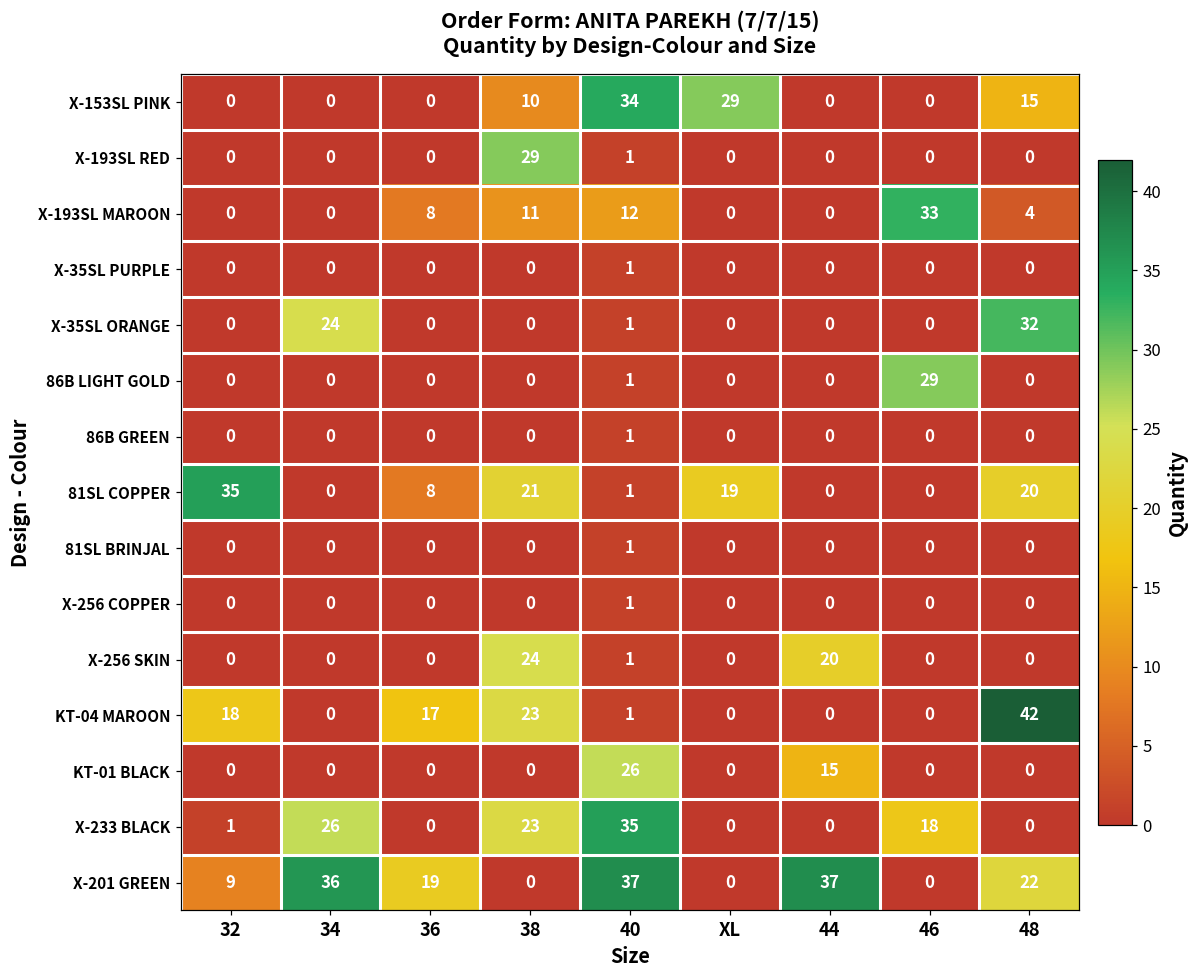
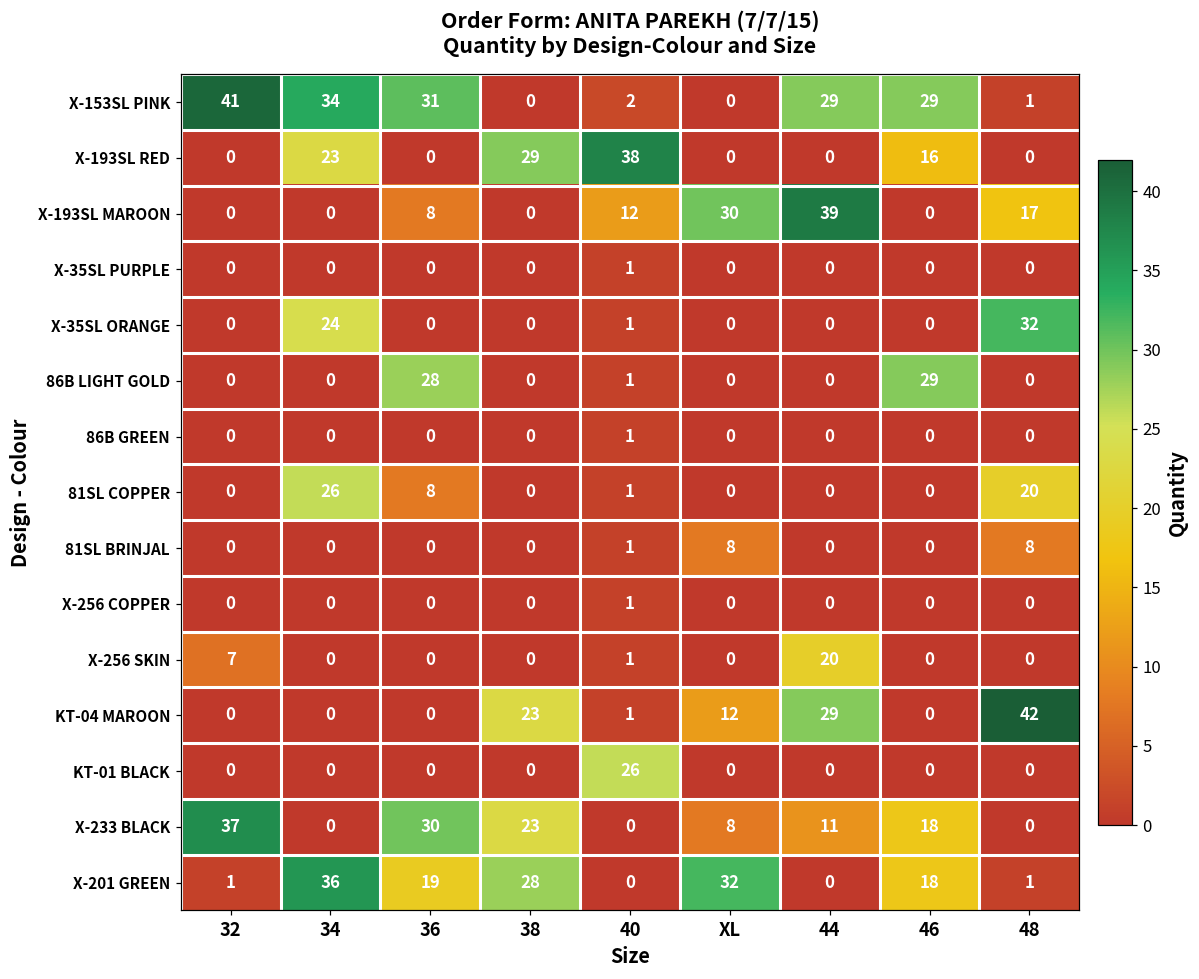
X-153SL PINK, 32: 0 -> 41
X-153SL PINK, 34: 0 -> 34
X-153SL PINK, 36: 0 -> 31
X-153SL PINK, 38: 10 -> 0
X-153SL PINK, 40: 34 -> 2
X-153SL PINK, XL: 29 -> 0
X-153SL PINK, 44: 0 -> 29
X-153SL PINK, 46: 0 -> 29
X-153SL PINK, 48: 15 -> 1
X-193SL RED, 34: 0 -> 23
X-193SL RED, 40: 1 -> 38
X-193SL RED, 46: 0 -> 16
X-193SL MAROON, 38: 11 -> 0
X-193SL MAROON, XL: 0 -> 30
X-193SL MAROON, 44: 0 -> 39
X-193SL MAROON, 46: 33 -> 0
X-193SL MAROON, 48: 4 -> 17
86B LIGHT GOLD, 36: 0 -> 28
81SL COPPER, 32: 35 -> 0
81SL COPPER, 34: 0 -> 26
81SL COPPER, 38: 21 -> 0
81SL COPPER, XL: 19 -> 0
81SL BRINJAL, XL: 0 -> 8
81SL BRINJAL, 48: 0 -> 8
X-256 SKIN, 32: 0 -> 7
X-256 SKIN, 38: 24 -> 0
KT-04 MAROON, 32: 18 -> 0
KT-04 MAROON, 36: 17 -> 0
KT-04 MAROON, XL: 0 -> 12
KT-04 MAROON, 44: 0 -> 29
KT-01 BLACK, 44: 15 -> 0
X-233 BLACK, 32: 1 -> 37
X-233 BLACK, 34: 26 -> 0
X-233 BLACK, 36: 0 -> 30
X-233 BLACK, 40: 35 -> 0
X-233 BLACK, XL: 0 -> 8
X-233 BLACK, 44: 0 -> 11
X-201 GREEN, 32: 9 -> 1
X-201 GREEN, 38: 0 -> 28
X-201 GREEN, 40: 37 -> 0
X-201 GREEN, XL: 0 -> 32
X-201 GREEN, 44: 37 -> 0
X-201 GREEN, 46: 0 -> 18
X-201 GREEN, 48: 22 -> 1
